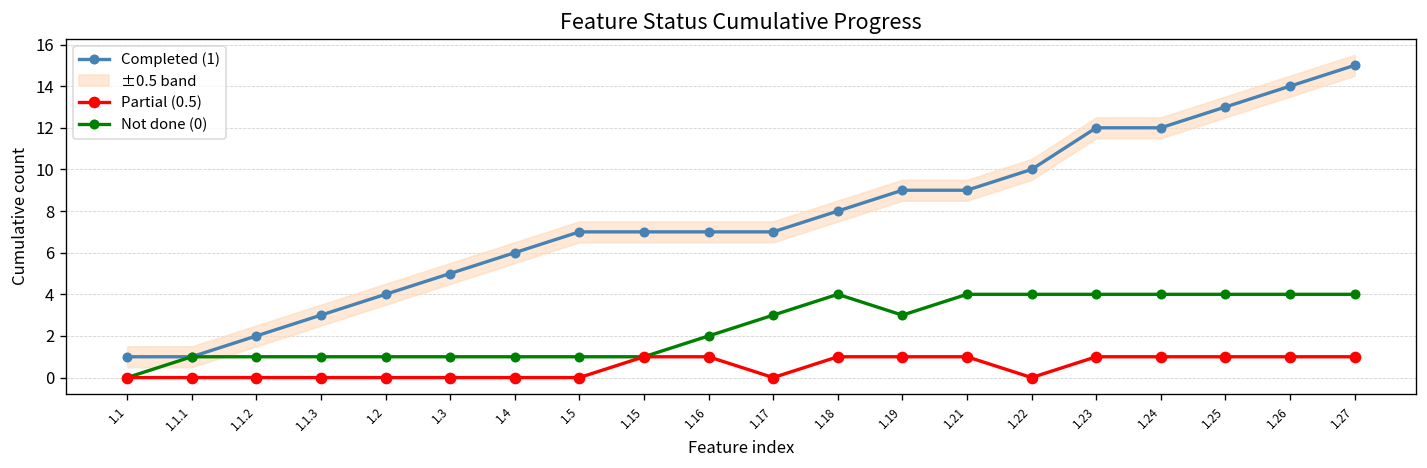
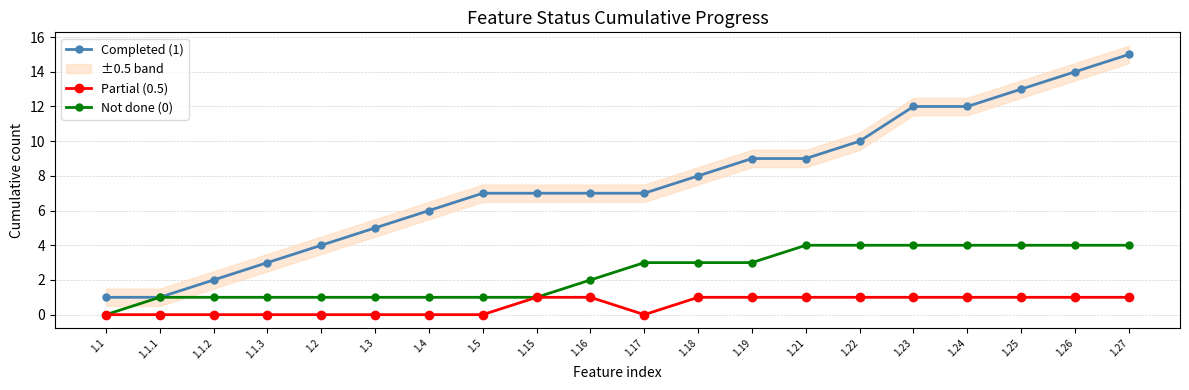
Not done (0), 1.18: 4 -> 3
Partial (0.5), 1.22: 0 -> 1
